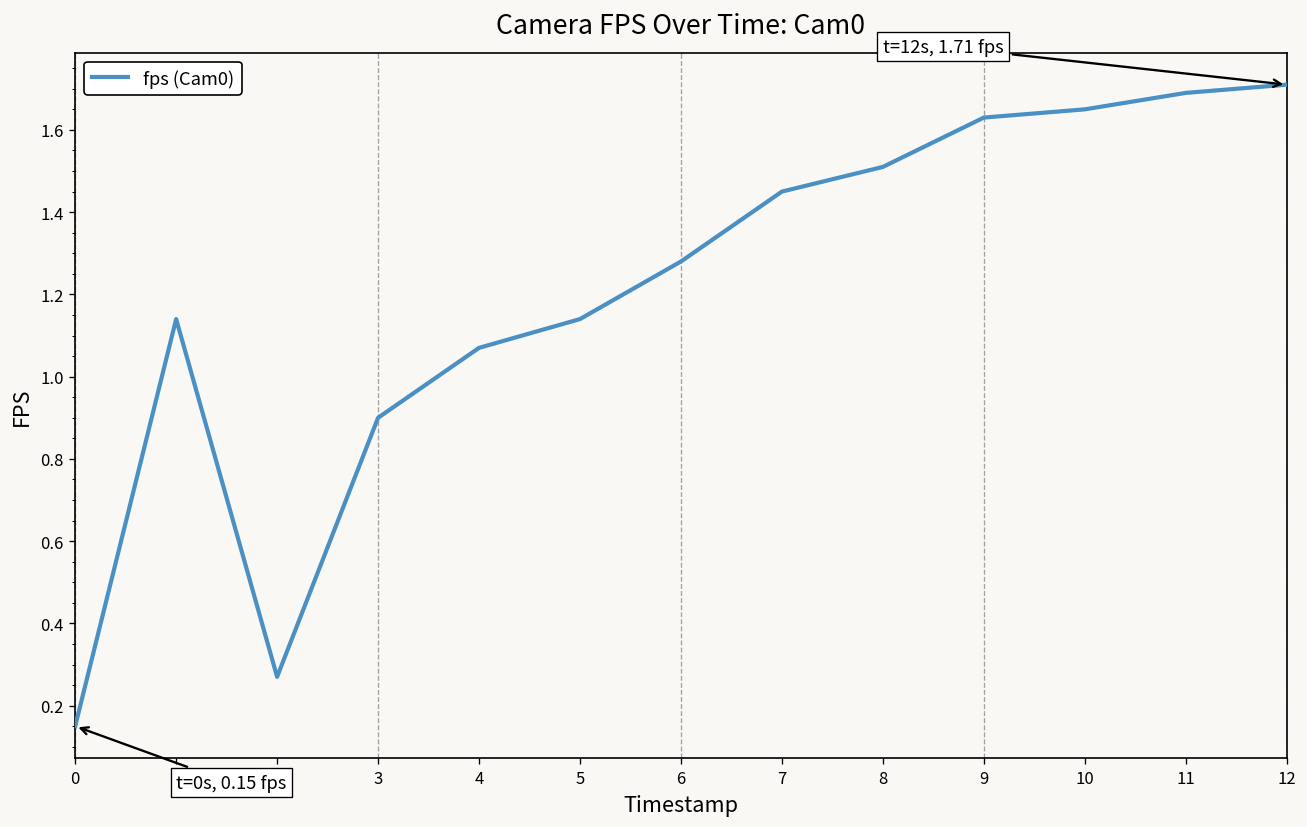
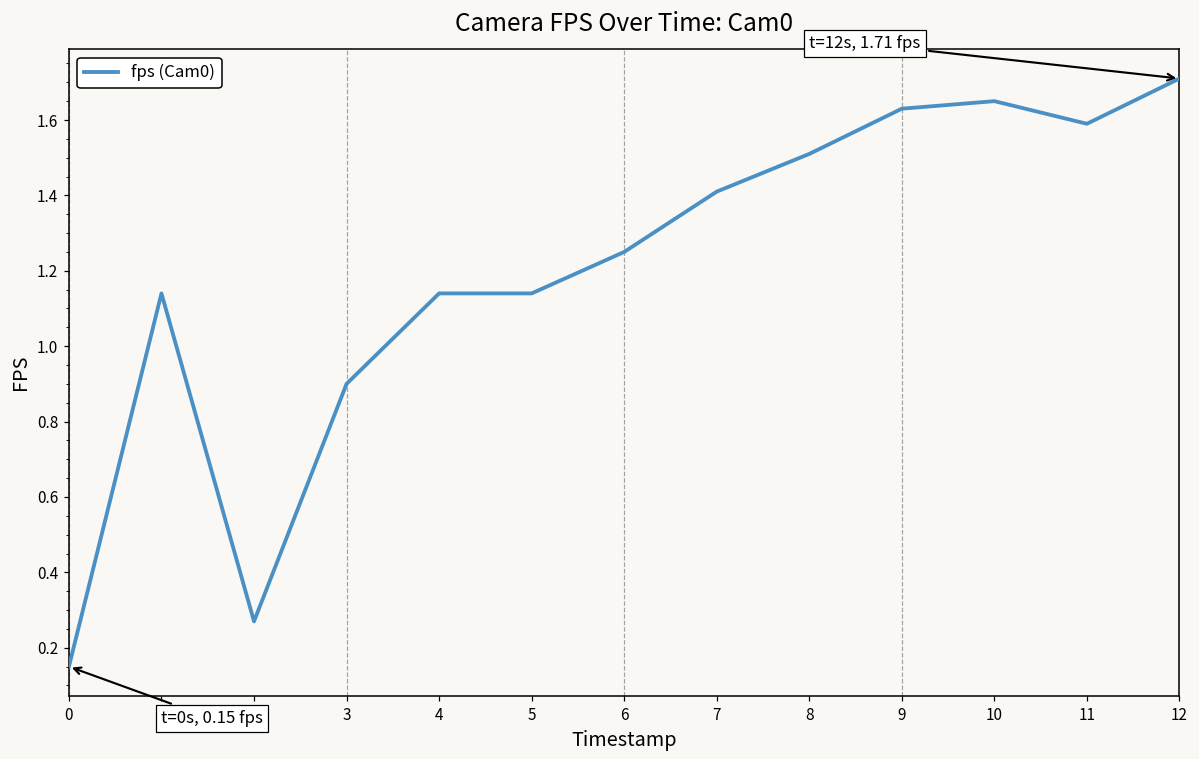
4: 1.07 -> 1.14
6: 1.28 -> 1.25
7: 1.45 -> 1.41
11: 1.69 -> 1.59
